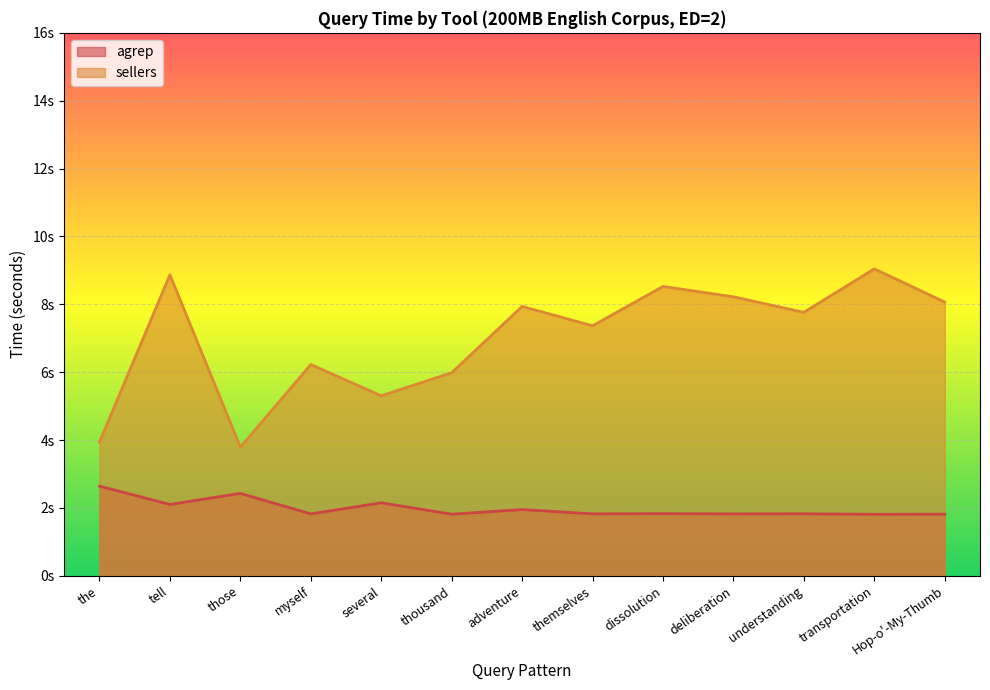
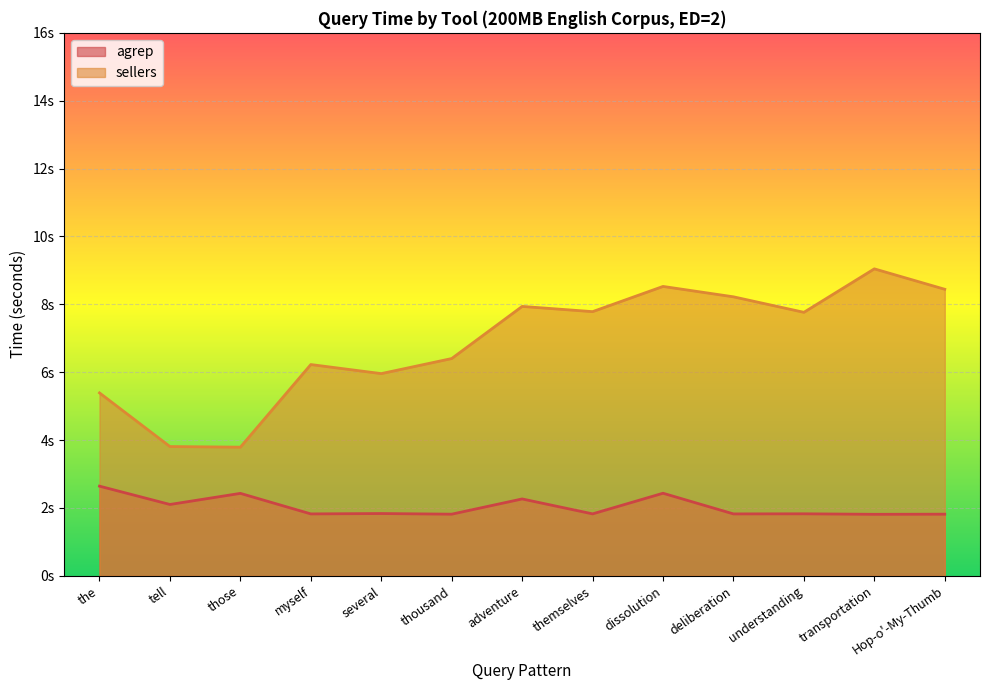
sellers, the: 3.9s -> 5.4s
sellers, tell: 8.9s -> 3.8s
agrep, several: 2.2s -> 1.8s
sellers, several: 5.3s -> 6.0s
sellers, thousand: 6.0s -> 6.4s
agrep, adventure: 2.0s -> 2.3s
sellers, themselves: 7.4s -> 7.8s
agrep, dissolution: 1.8s -> 2.4s
sellers, Hop-o'-My-Thumb: 8.1s -> 8.4s
